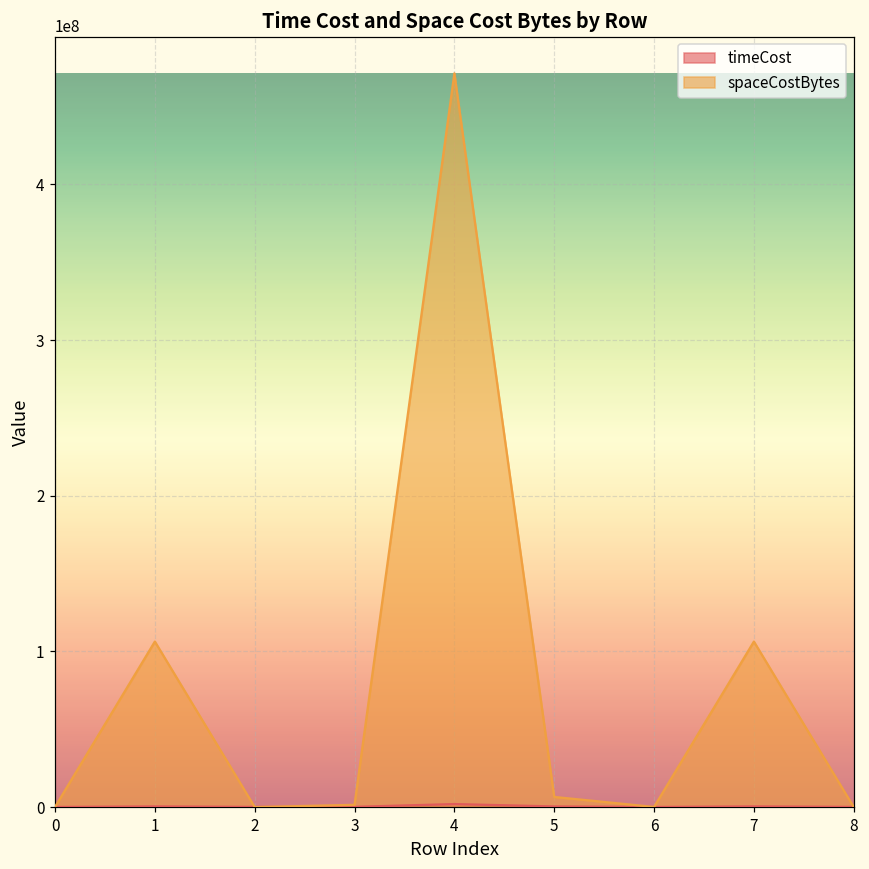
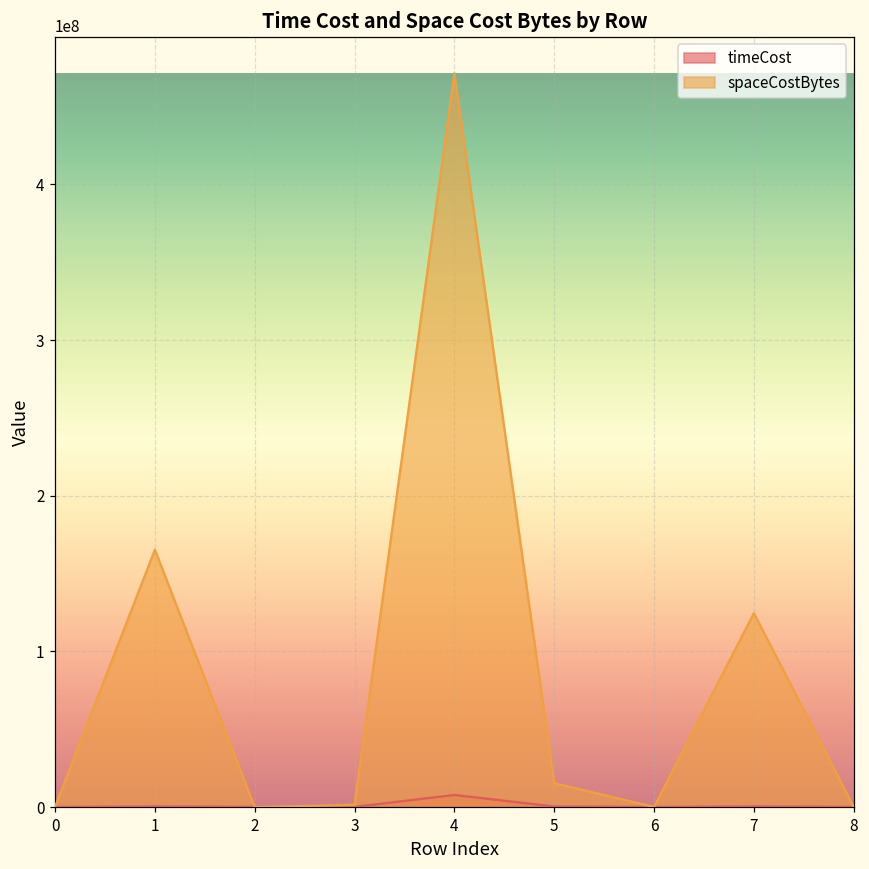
spaceCostBytes, 1: 106000000 -> 165000000
timeCost, 4: 2000000 -> 8000000
spaceCostBytes, 5: 7000000 -> 15000000
spaceCostBytes, 7: 106000000 -> 125000000
